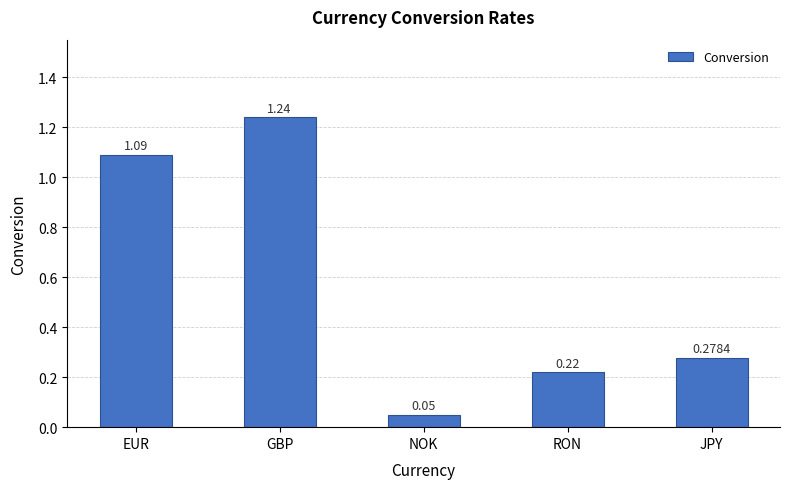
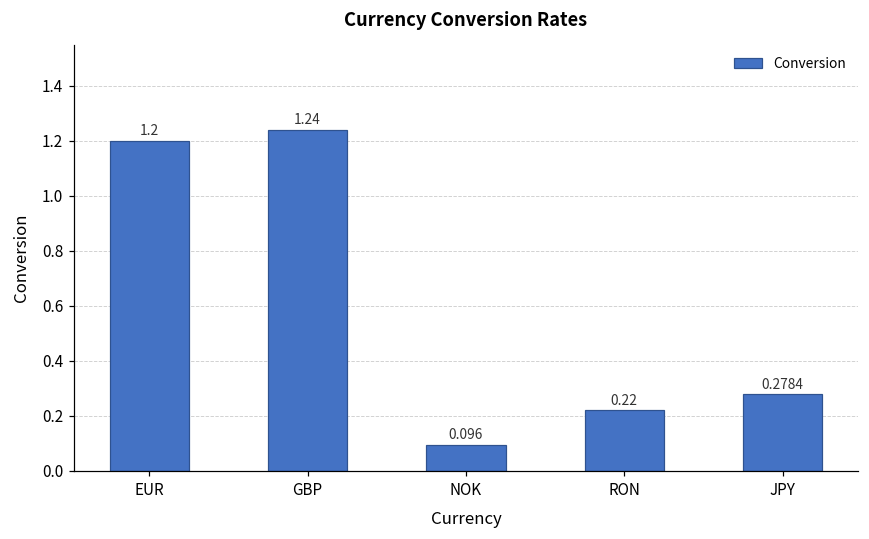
EUR: 1.09 -> 1.2
NOK: 0.05 -> 0.096
